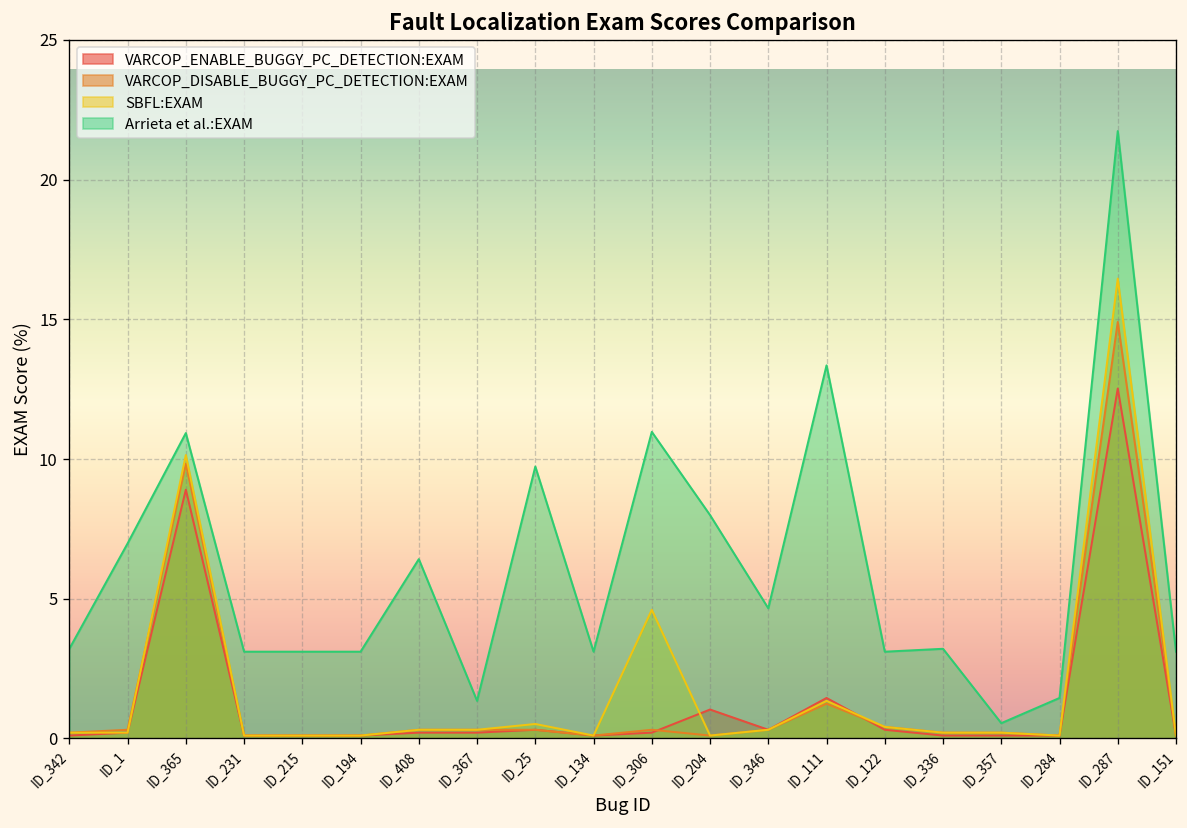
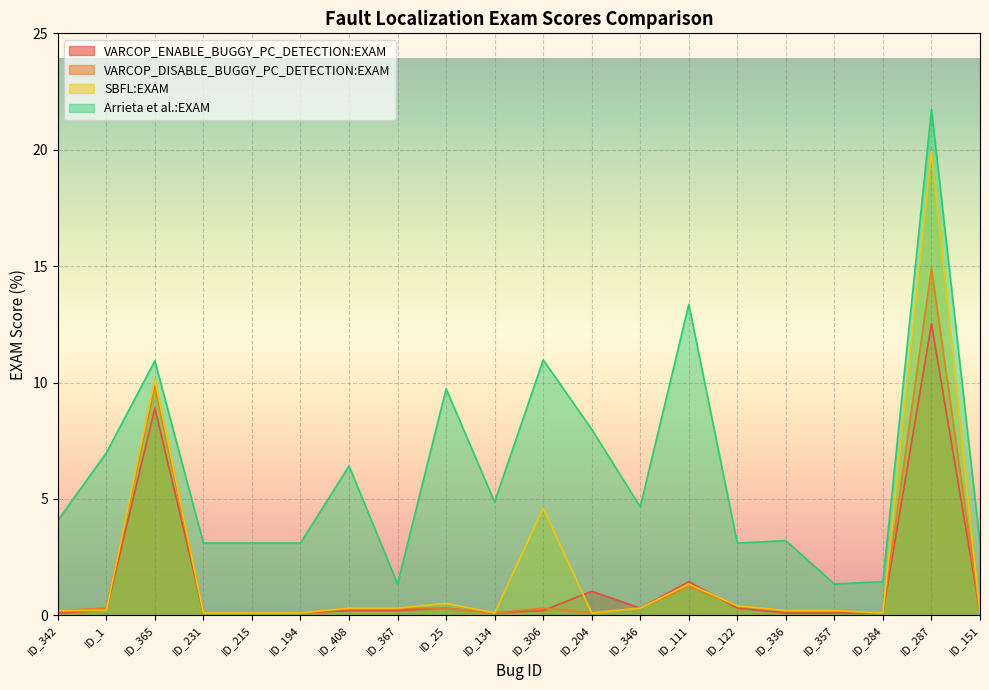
Arrieta et al.:EXAM, ID_342: 3.2 -> 4.1
Arrieta et al.:EXAM, ID_134: 3.1 -> 4.9
Arrieta et al.:EXAM, ID_357: 0.5 -> 1.3
SBFL:EXAM, ID_287: 16.5 -> 19.9
